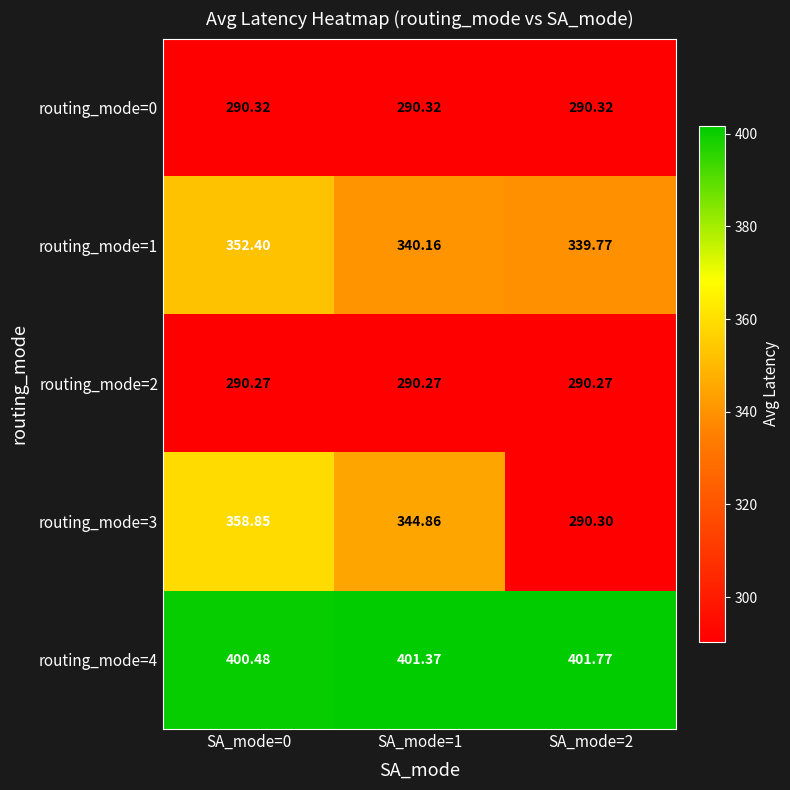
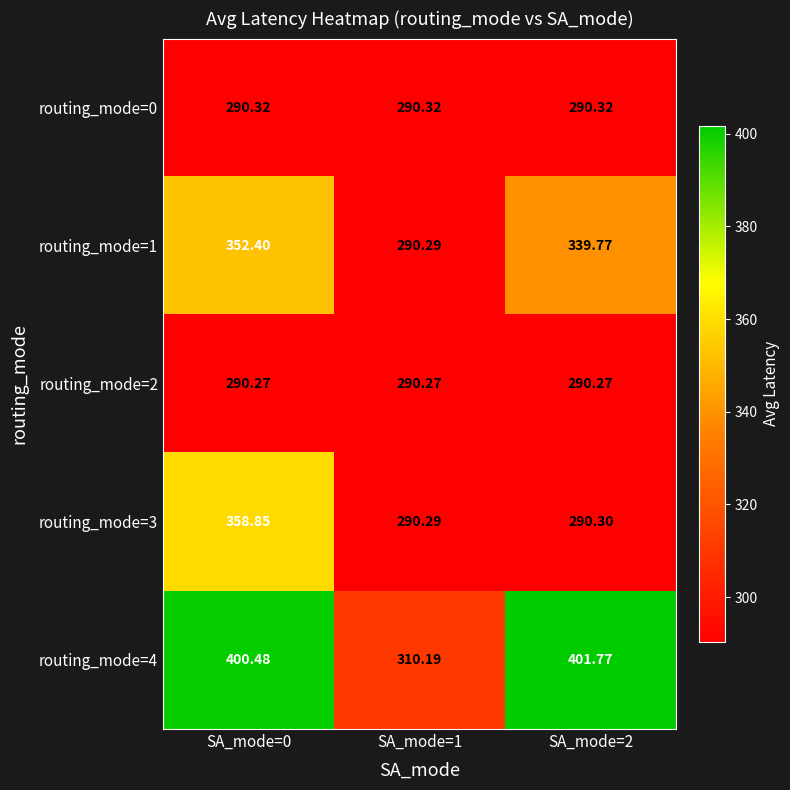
routing_mode=1, SA_mode=1: 340.16 -> 290.29
routing_mode=3, SA_mode=1: 344.86 -> 290.29
routing_mode=4, SA_mode=1: 401.37 -> 310.19
